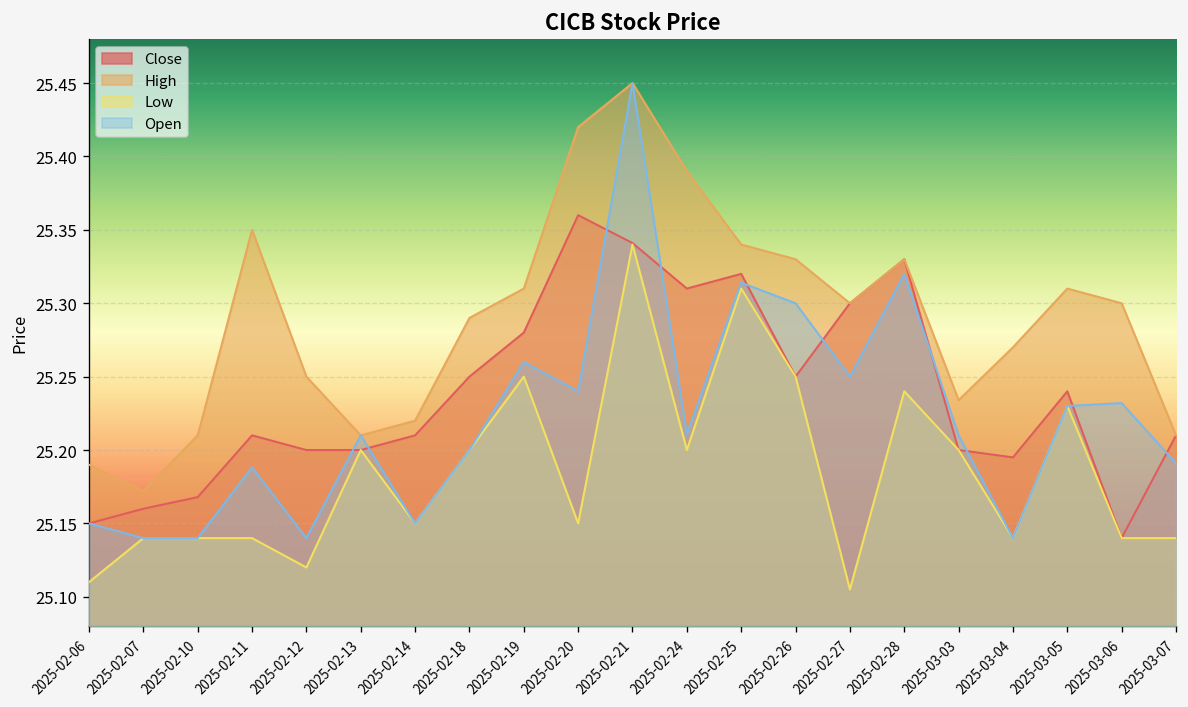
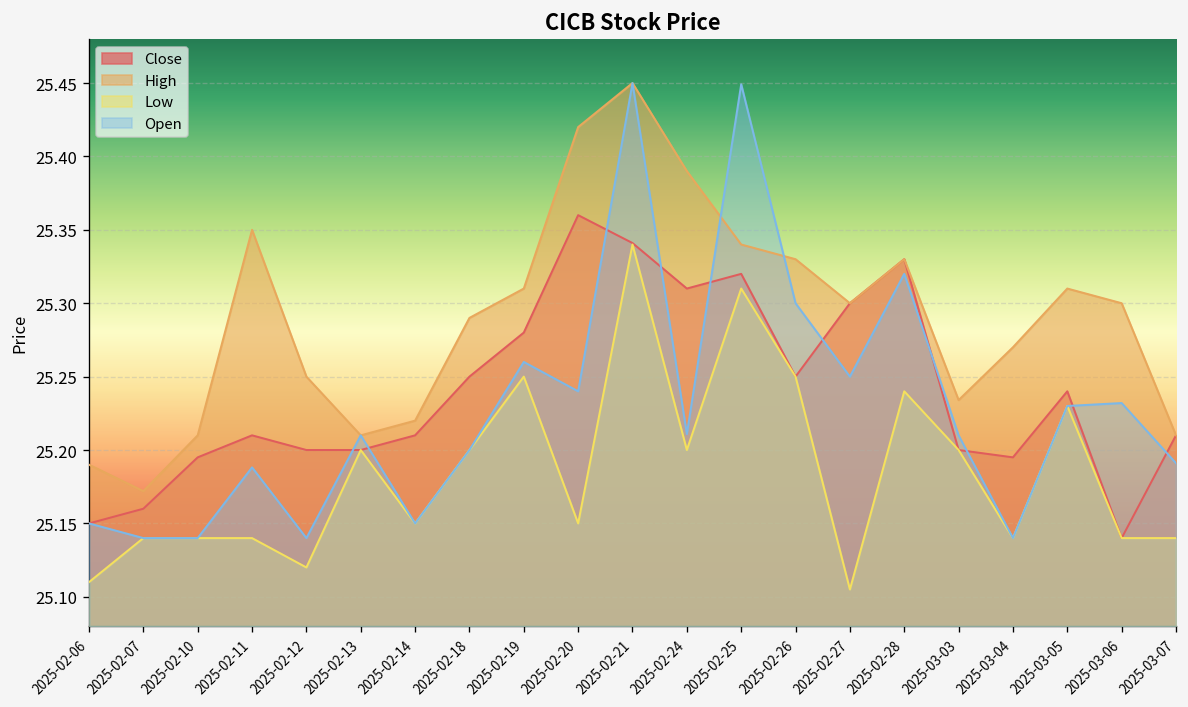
Close, 2025-02-10: 25.168 -> 25.195
Open, 2025-02-25: 25.314 -> 25.449
